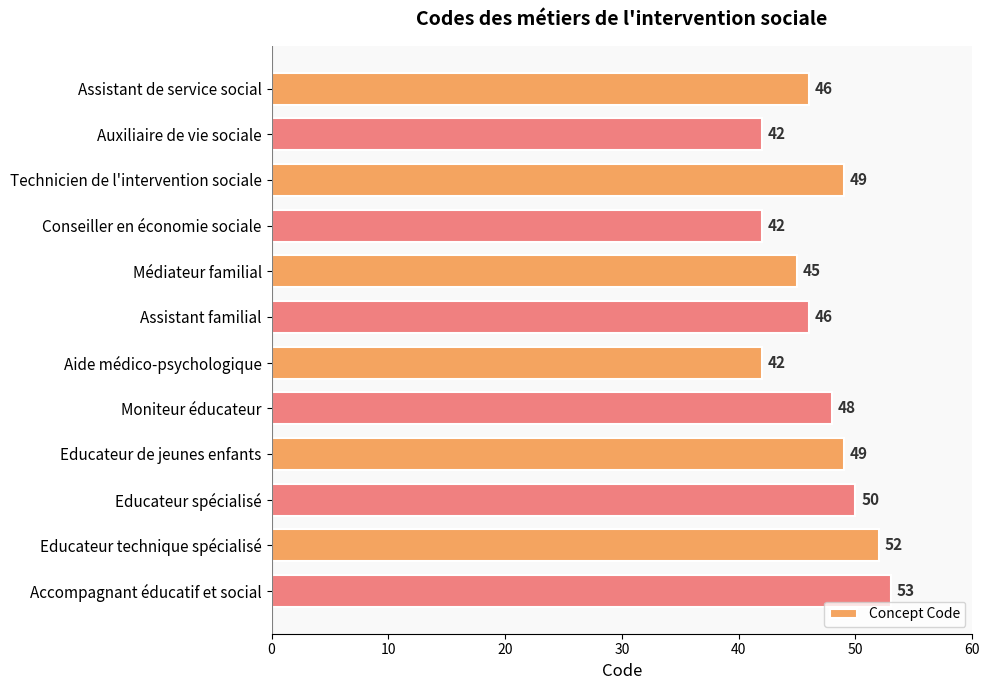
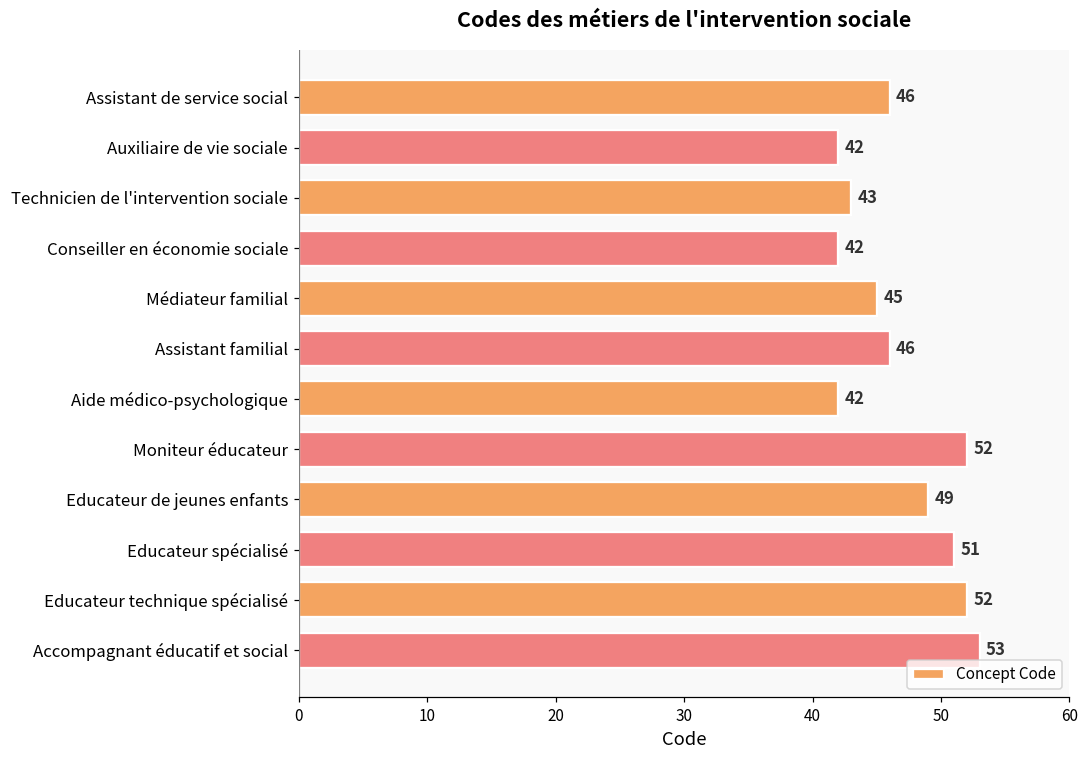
Technicien de l'intervention sociale: 49 -> 43
Moniteur éducateur: 48 -> 52
Educateur spécialisé: 50 -> 51
